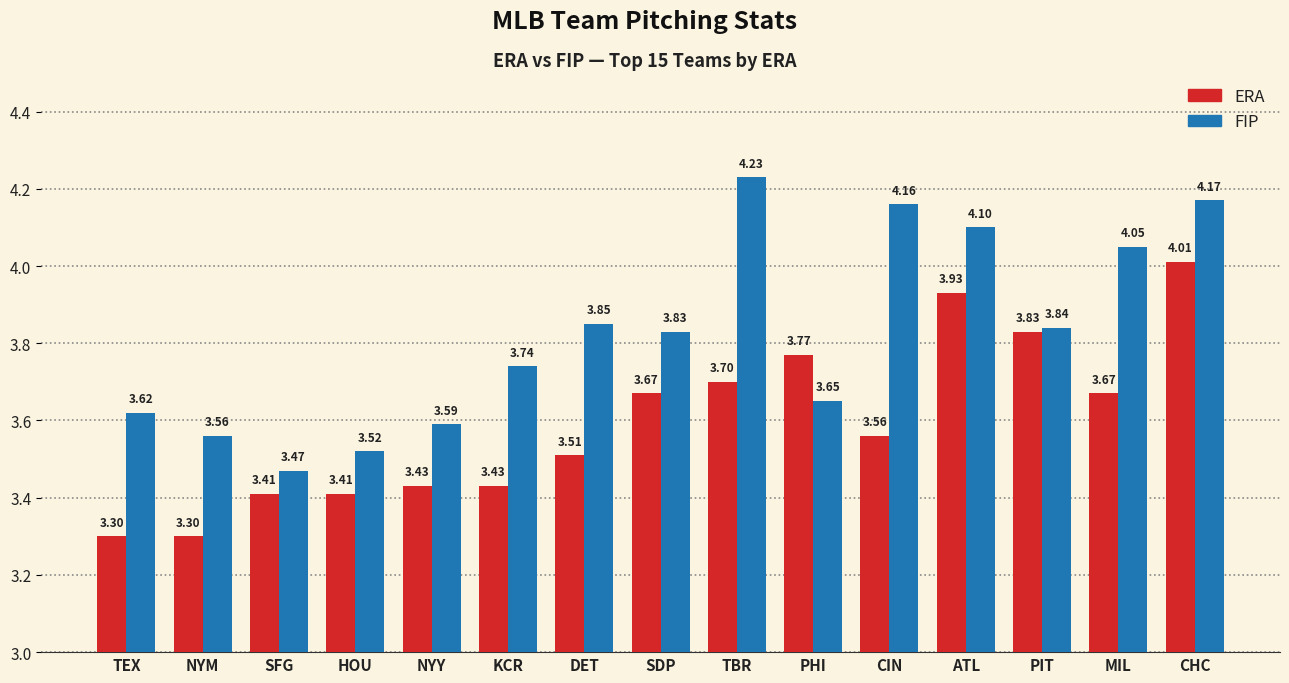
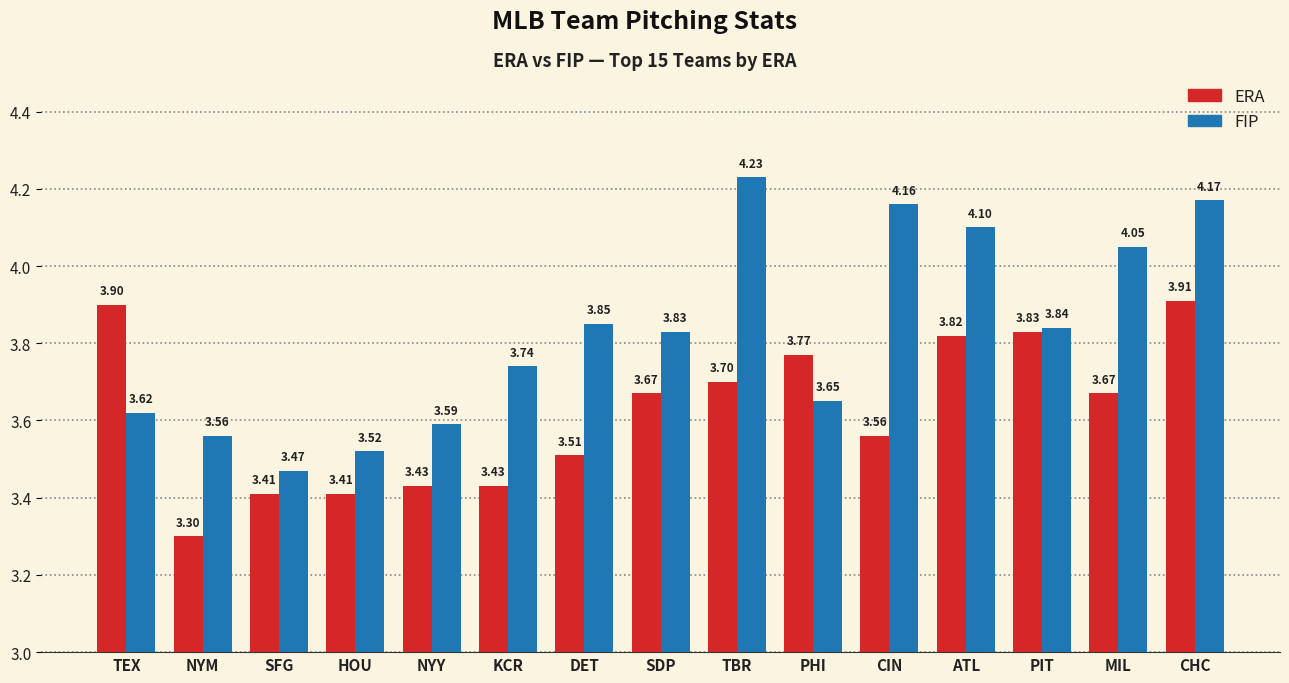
ERA, TEX: 3.30 -> 3.90
ERA, ATL: 3.93 -> 3.82
ERA, CHC: 4.01 -> 3.91
